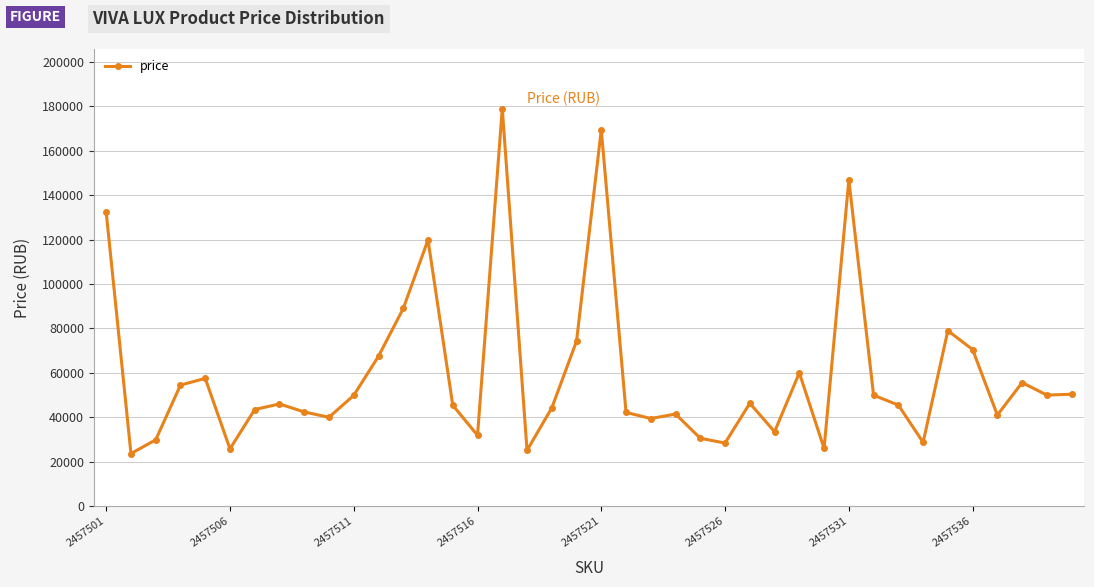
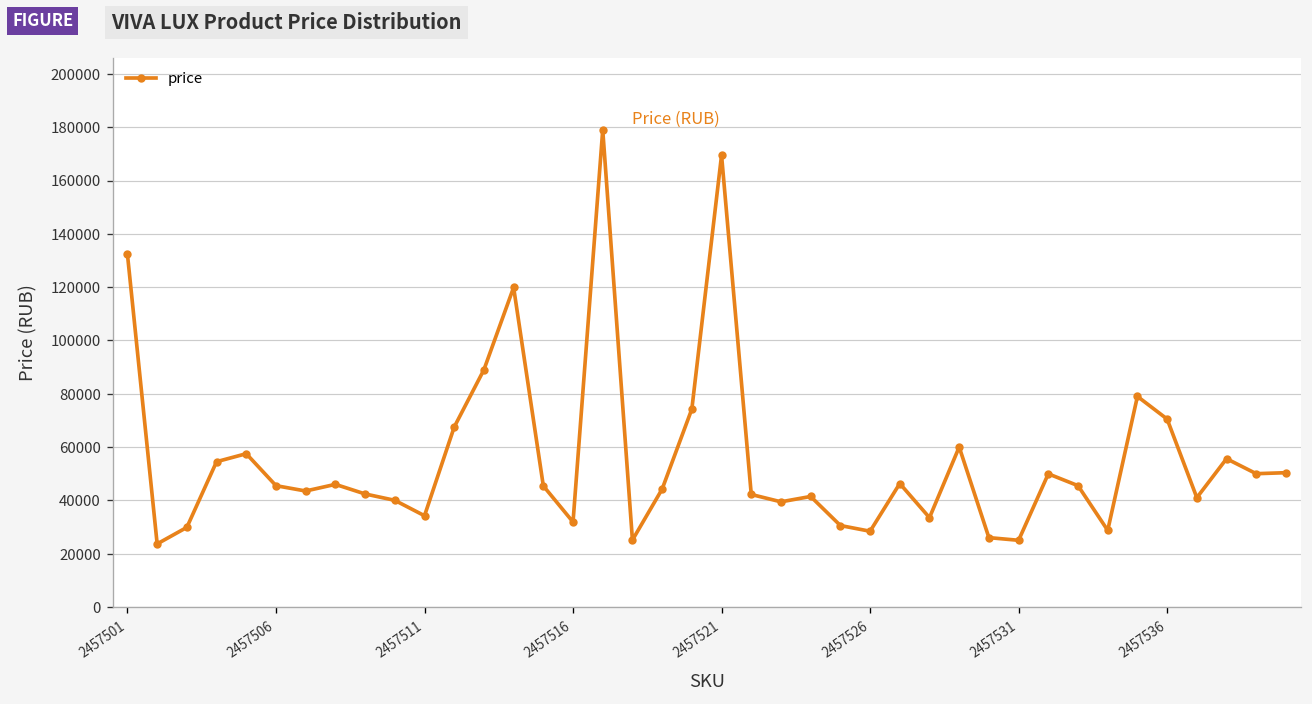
2457506: 26000 -> 46000
2457511: 50000 -> 34000
2457531: 147000 -> 25000
